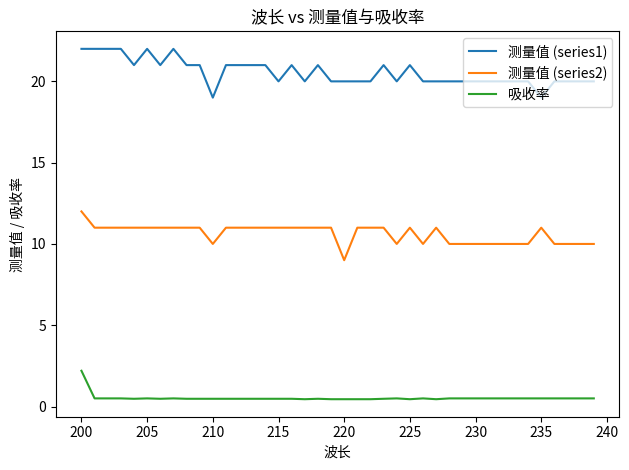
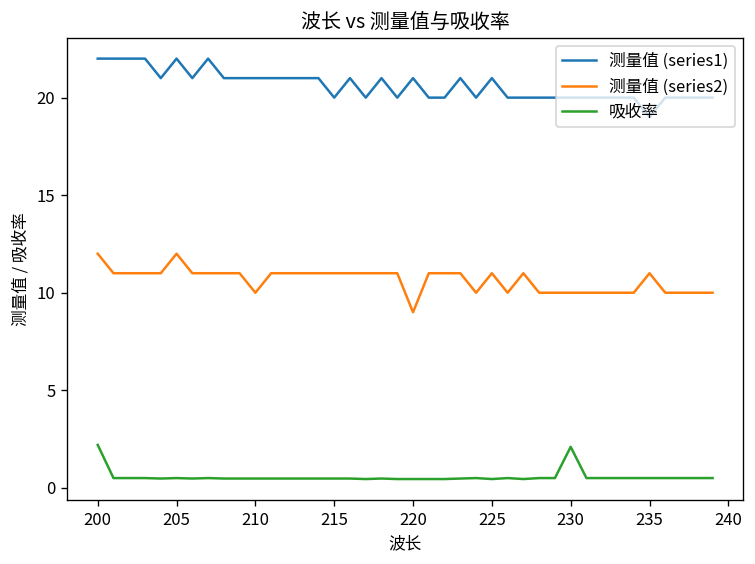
测量值 (series2), 205: 11 -> 12
测量值 (series1), 210: 19 -> 21
测量值 (series1), 220: 20 -> 21
吸收率, 230: 0.5 -> 2.1
